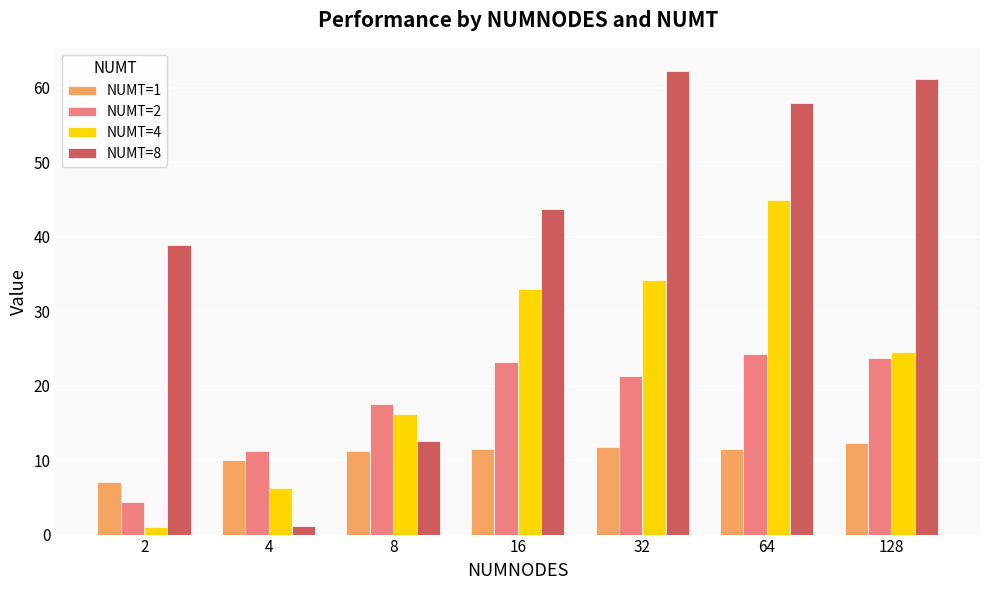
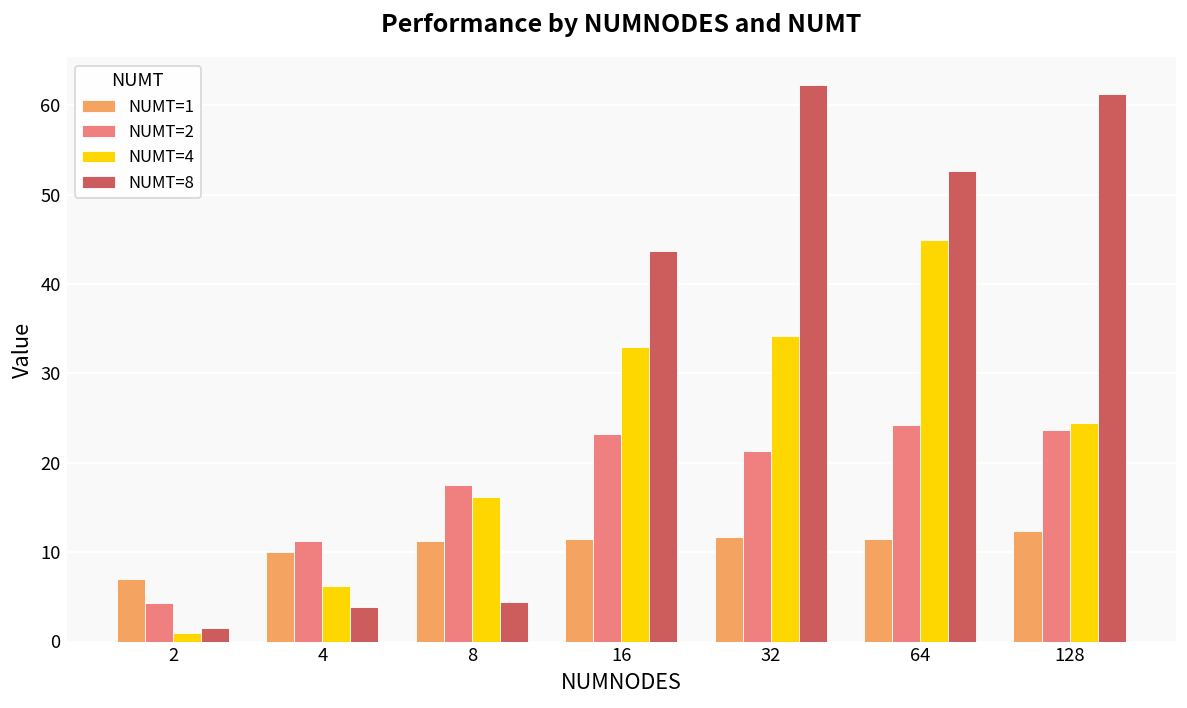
NUMT=8, 2: 39 -> 2
NUMT=8, 4: 1 -> 4
NUMT=8, 8: 13 -> 4
NUMT=8, 64: 58 -> 53
